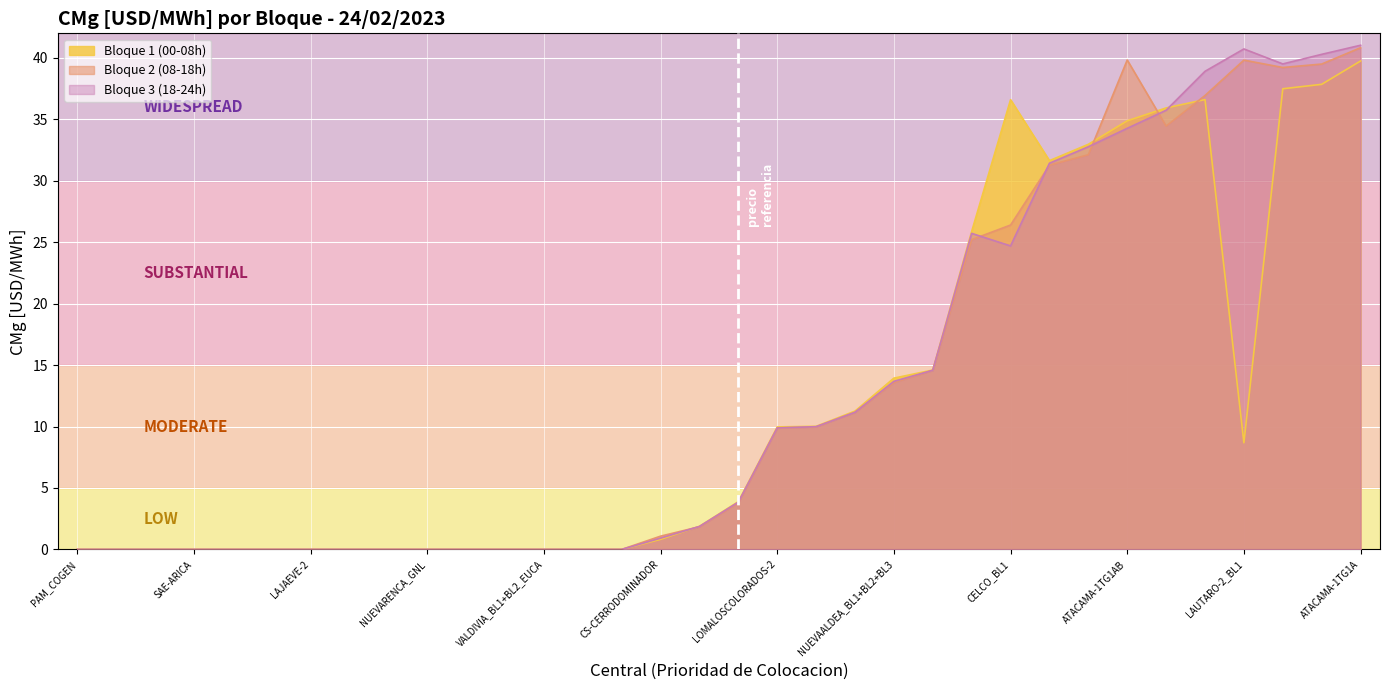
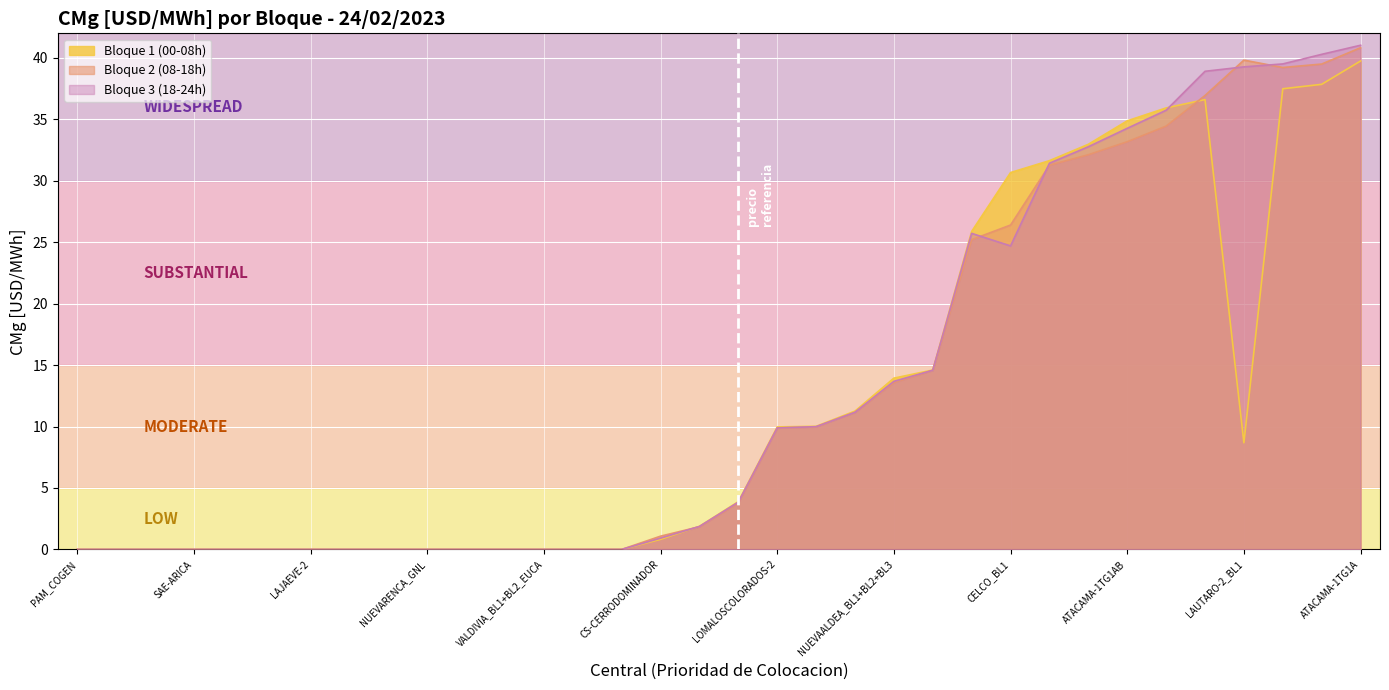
Bloque 1 (00-08h), CELCO_BL1: 36.6 -> 30.7
Bloque 2 (08-18h), ATACAMA-1TG1AB: 39.8 -> 33.2
Bloque 3 (18-24h), LAUTARO-2_BL1: 40.7 -> 39.3
